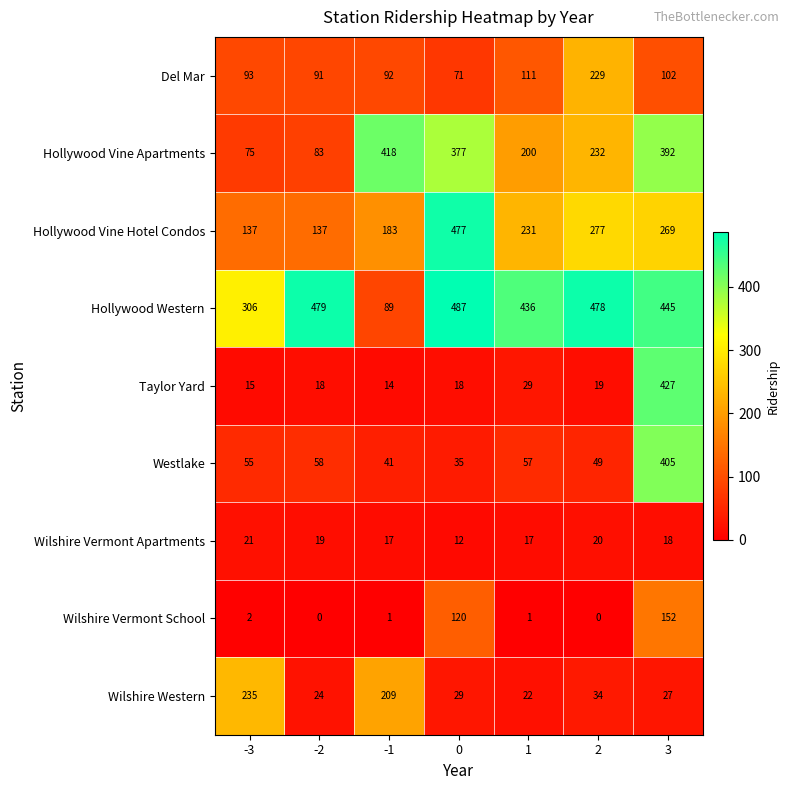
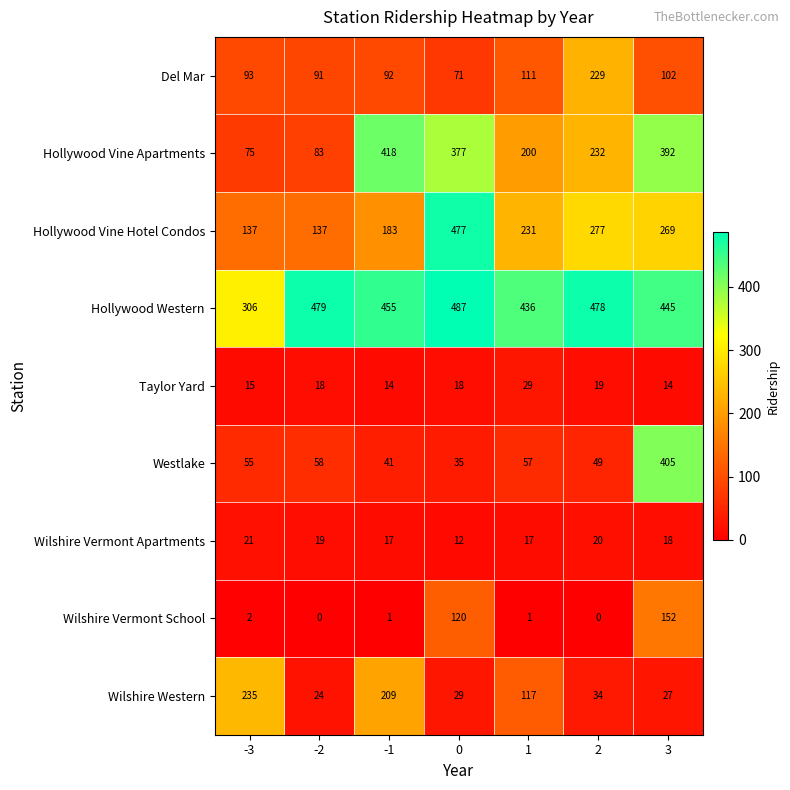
Hollywood Western, -1: 89 -> 455
Taylor Yard, 3: 427 -> 14
Wilshire Western, 1: 22 -> 117
